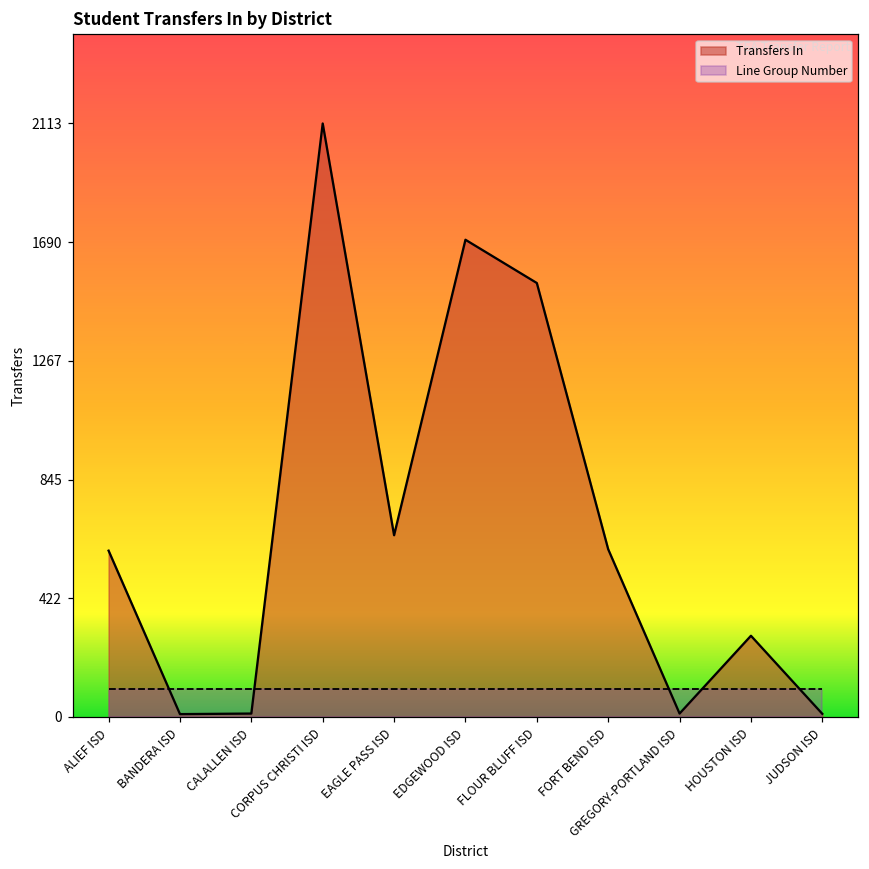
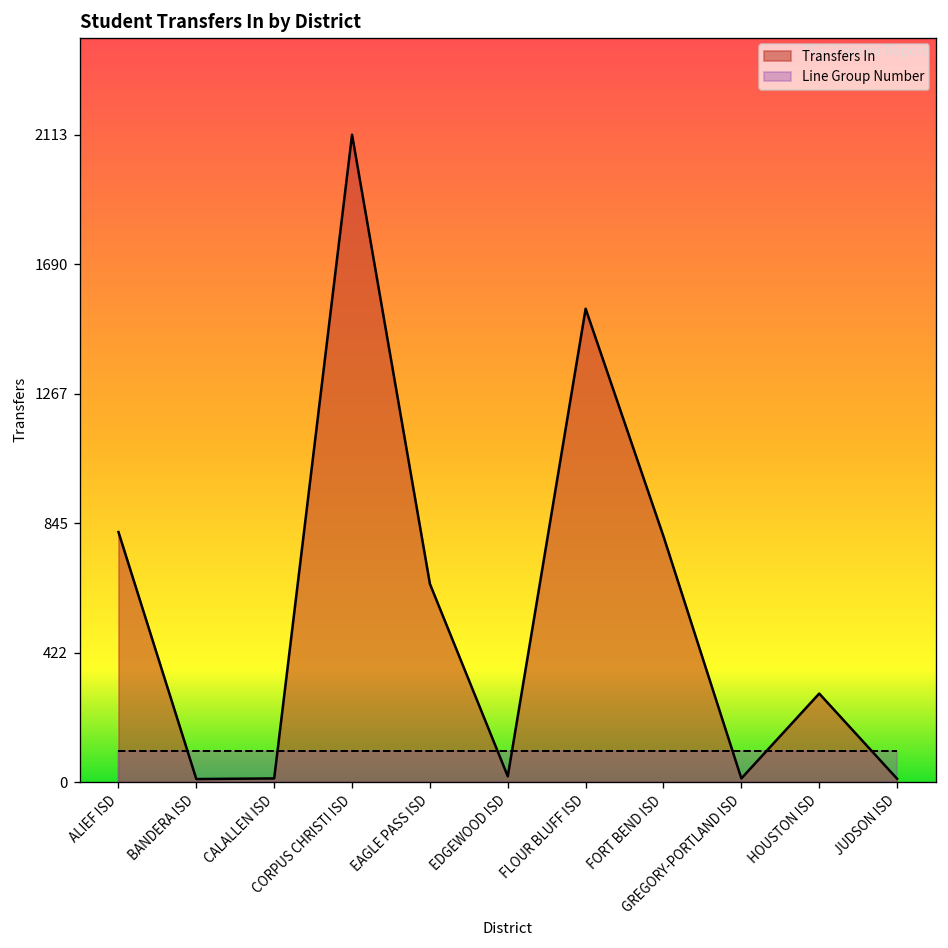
Transfers In, ALIEF ISD: 590 -> 820
Transfers In, EDGEWOOD ISD: 1700 -> 20
Transfers In, FORT BEND ISD: 600 -> 800
